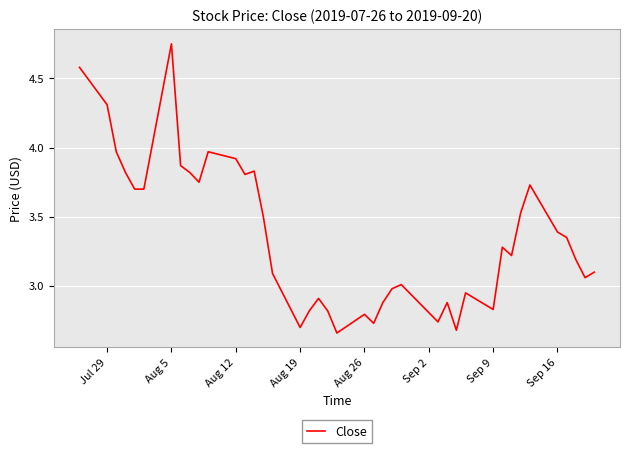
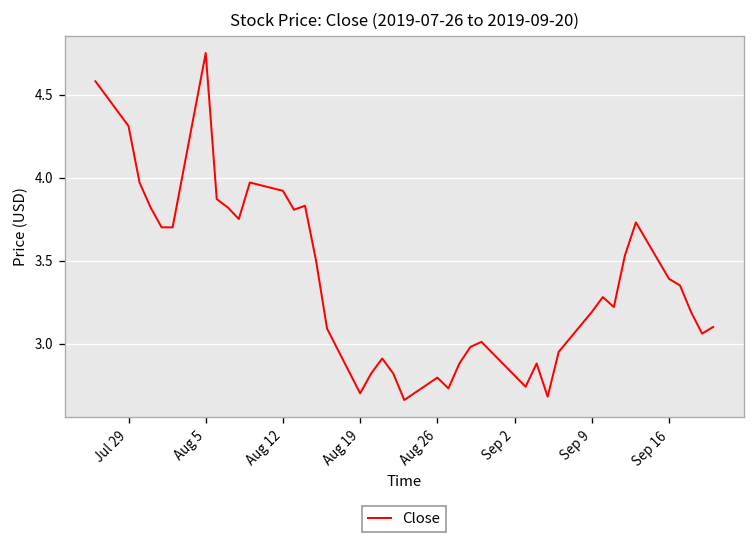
Sep 9: 2.83 -> 3.19
